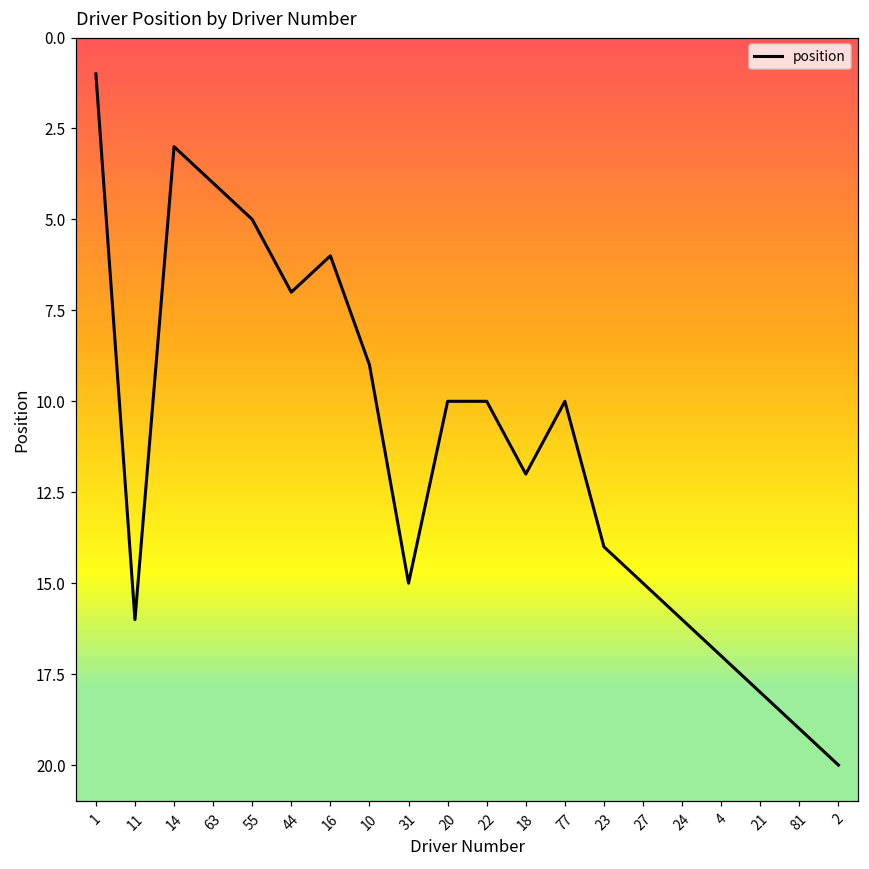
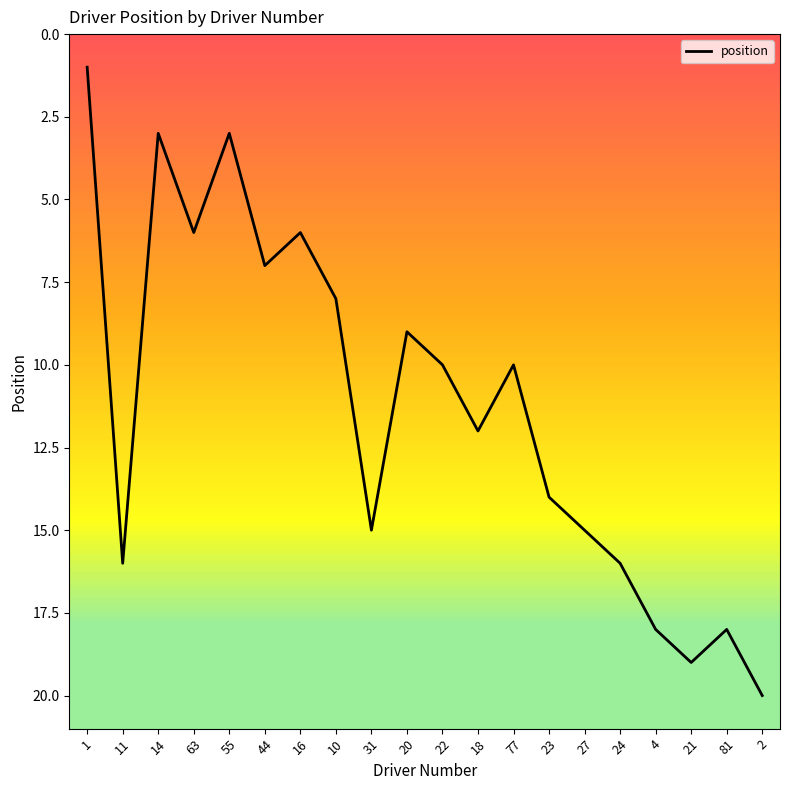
63: 4 -> 6
55: 5 -> 3
10: 9 -> 8
20: 10 -> 9
4: 17 -> 18
21: 18 -> 19
81: 19 -> 18
